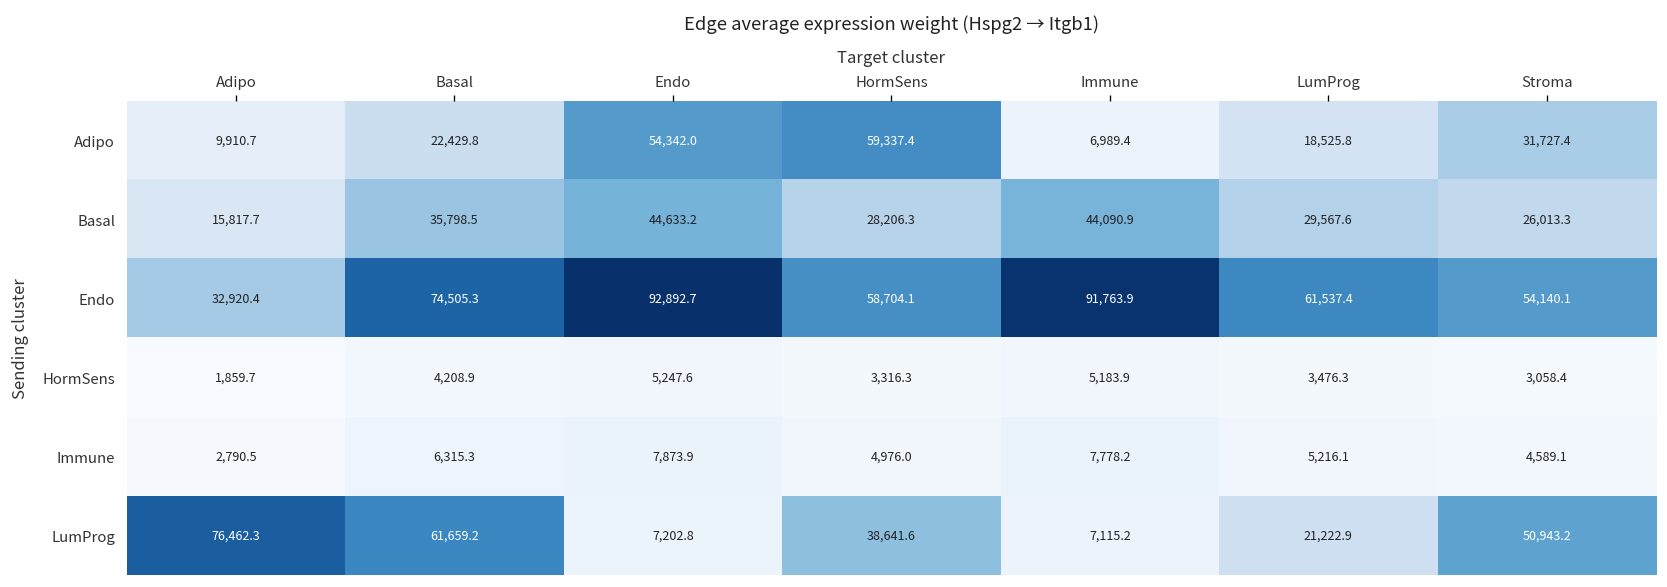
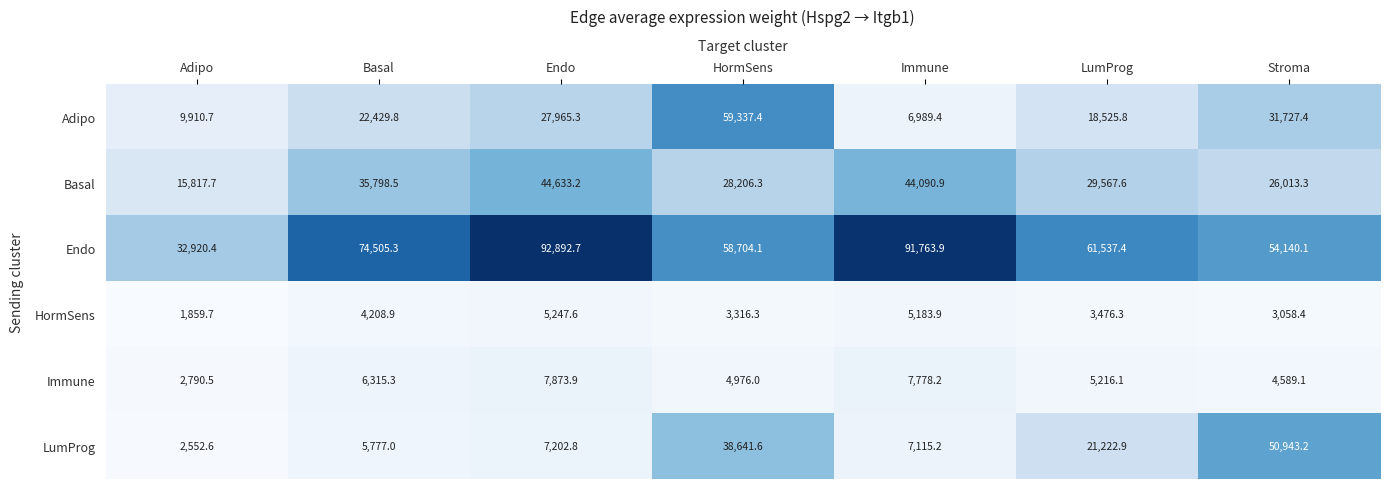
Adipo, Endo: 54,342.0 -> 27,965.3
LumProg, Adipo: 76,462.3 -> 2,552.6
LumProg, Basal: 61,659.2 -> 5,777.0
